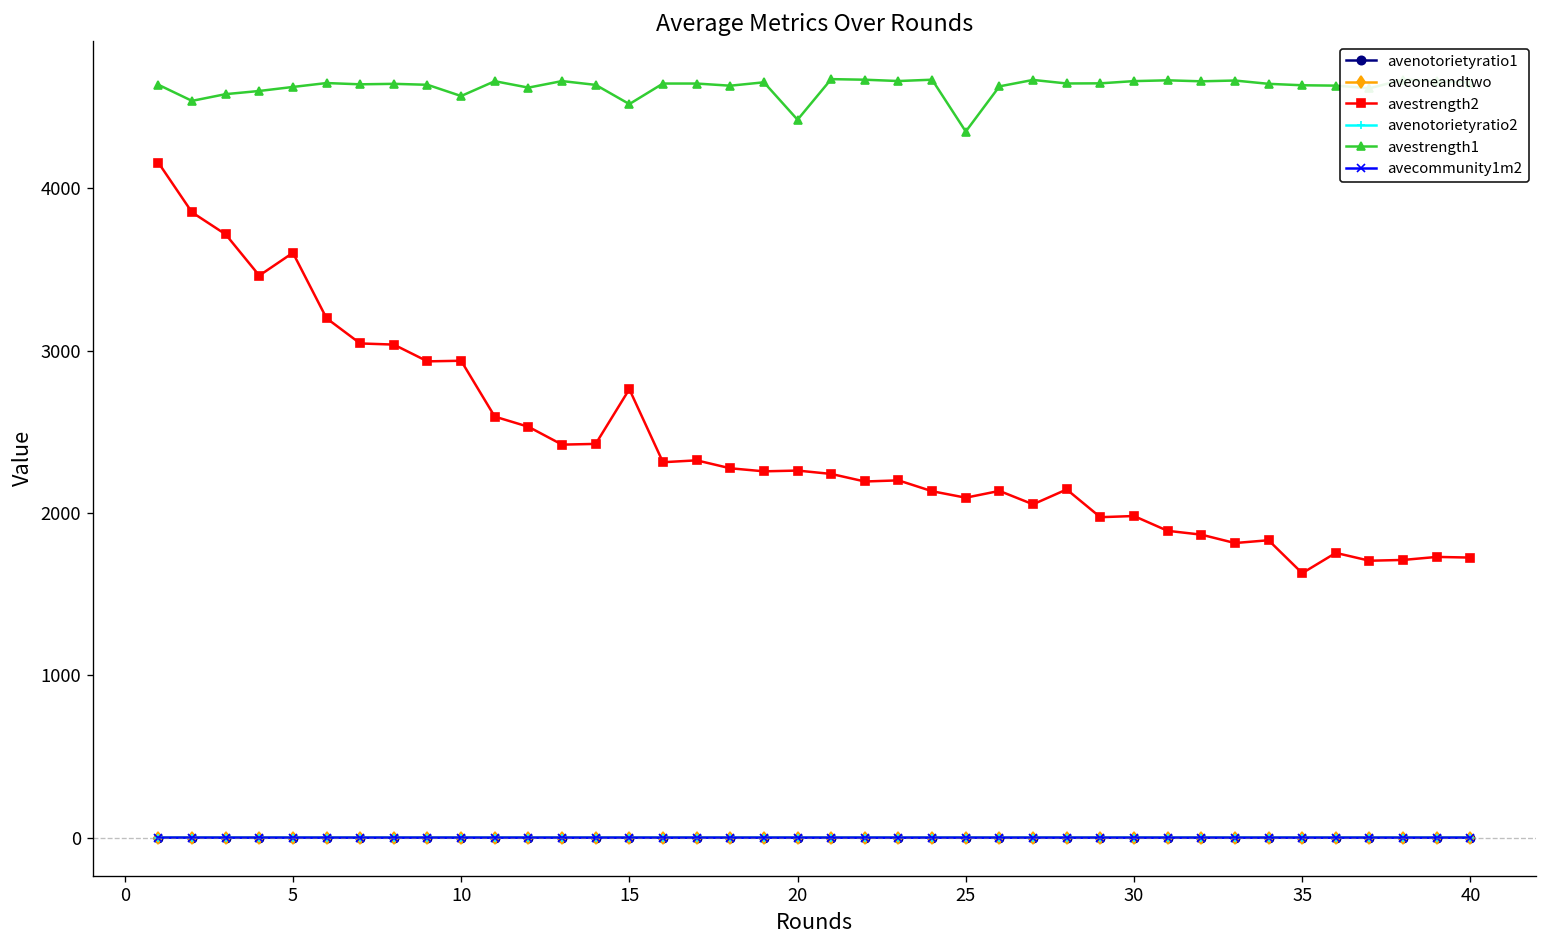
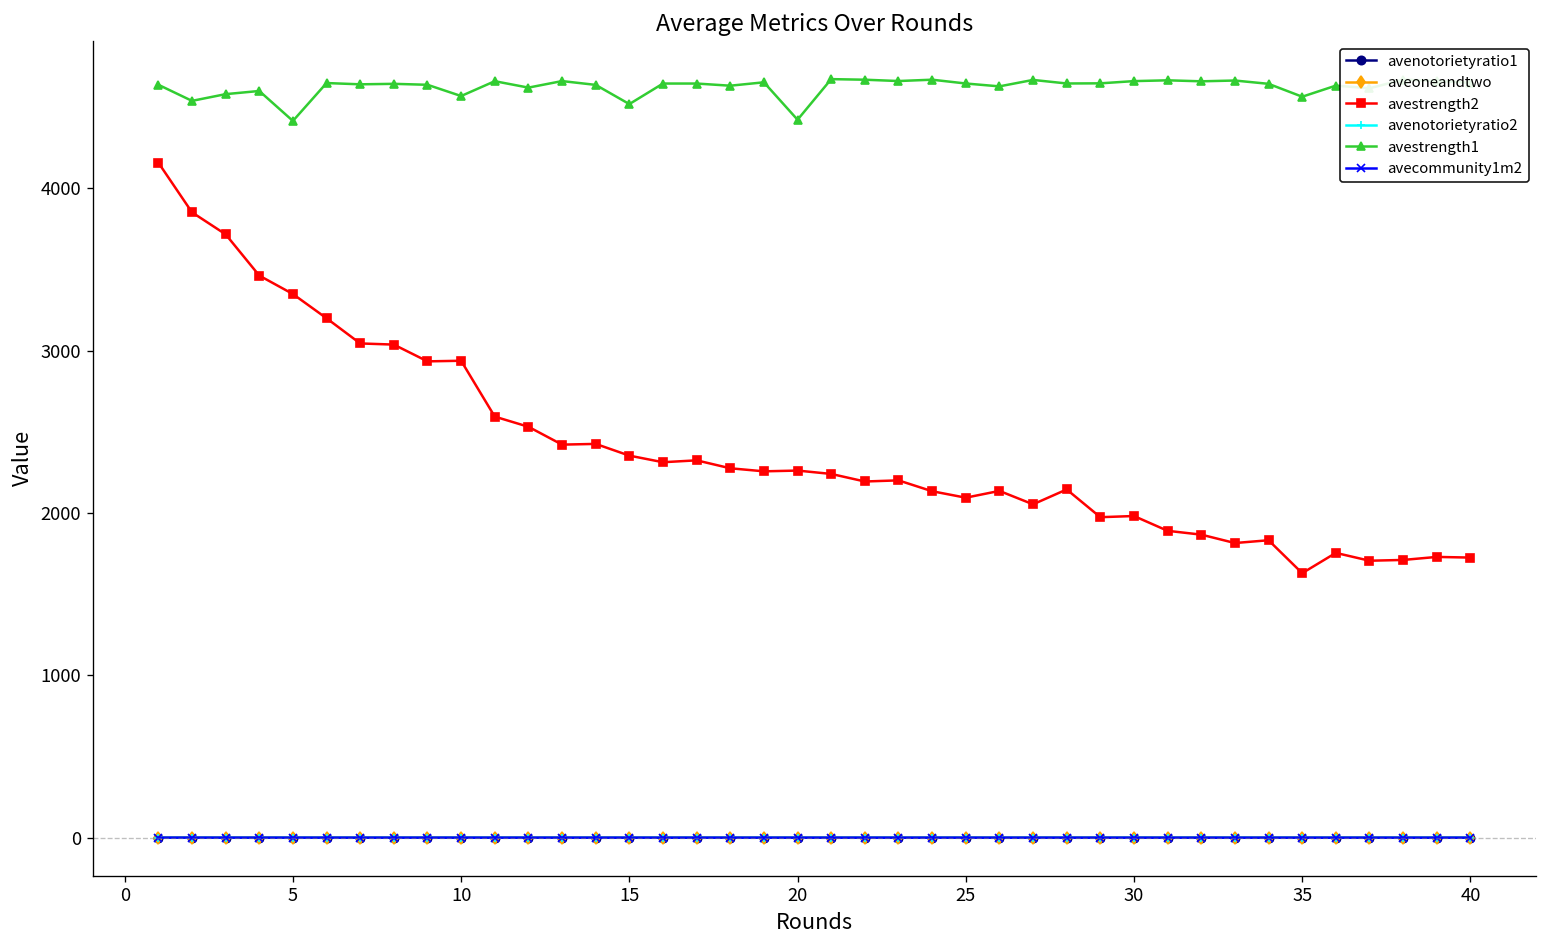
avestrength2, 5: 3600 -> 3350
avestrength1, 5: 4620 -> 4420
avestrength2, 15: 2760 -> 2350
avestrength1, 25: 4350 -> 4650
avestrength1, 35: 4640 -> 4560
